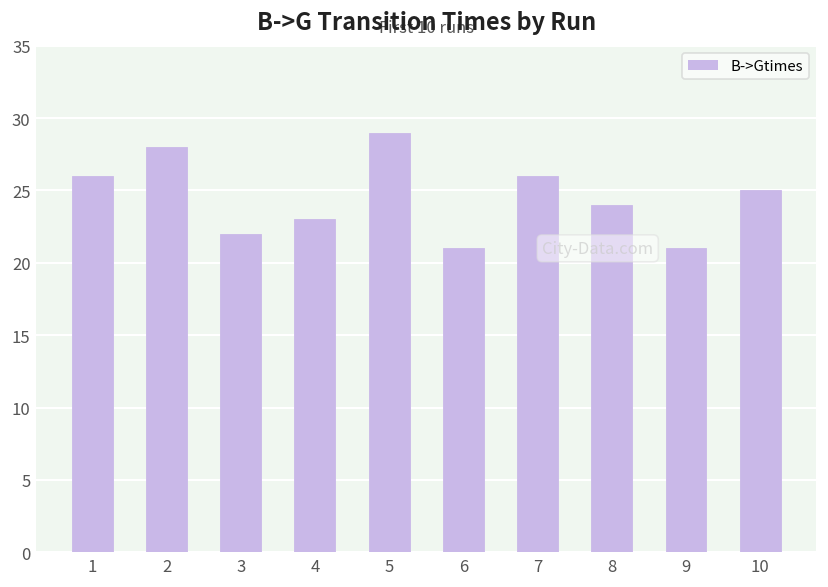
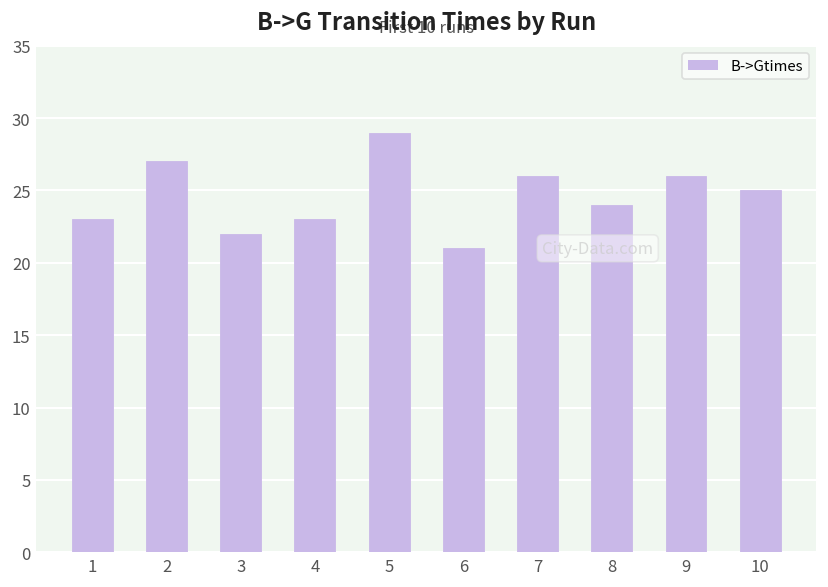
1: 26 -> 23
2: 28 -> 27
9: 21 -> 26
